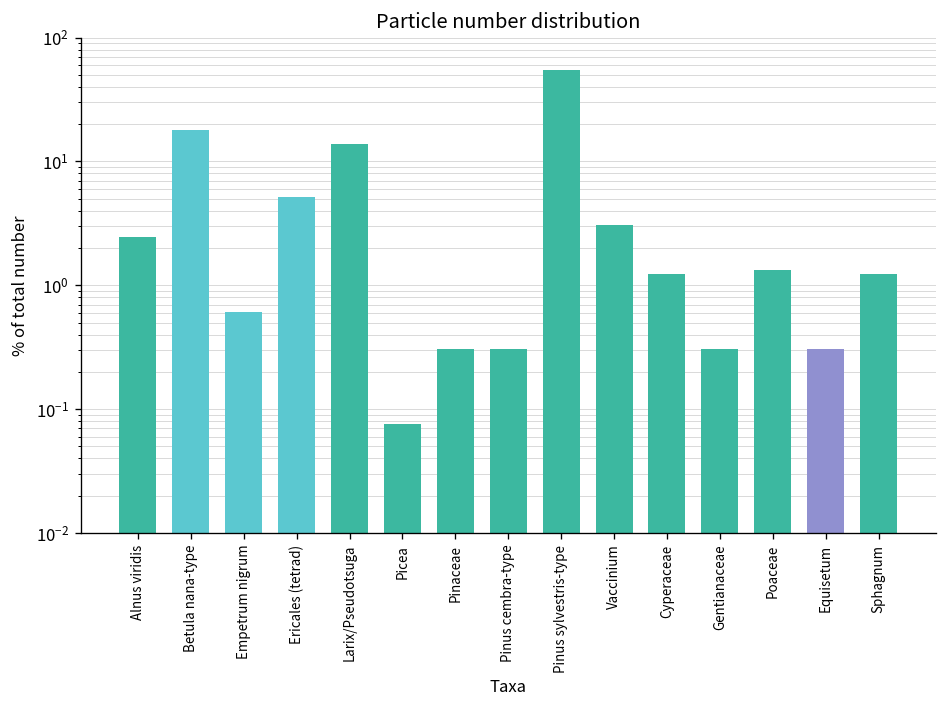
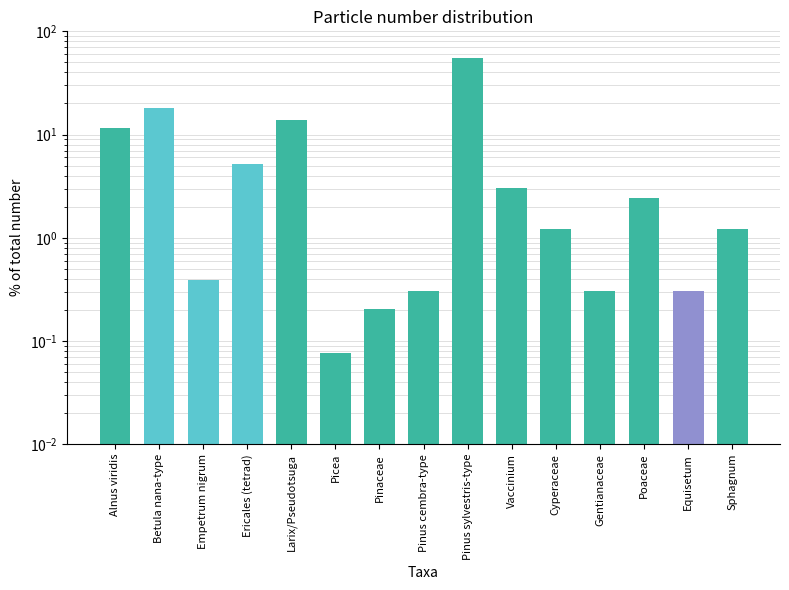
Alnus viridis: 2.4 -> 12
Empetrum nigrum: 0.6 -> 0.39
Pinaceae: 0.31 -> 0.20
Poaceae: 1.3 -> 2.4
